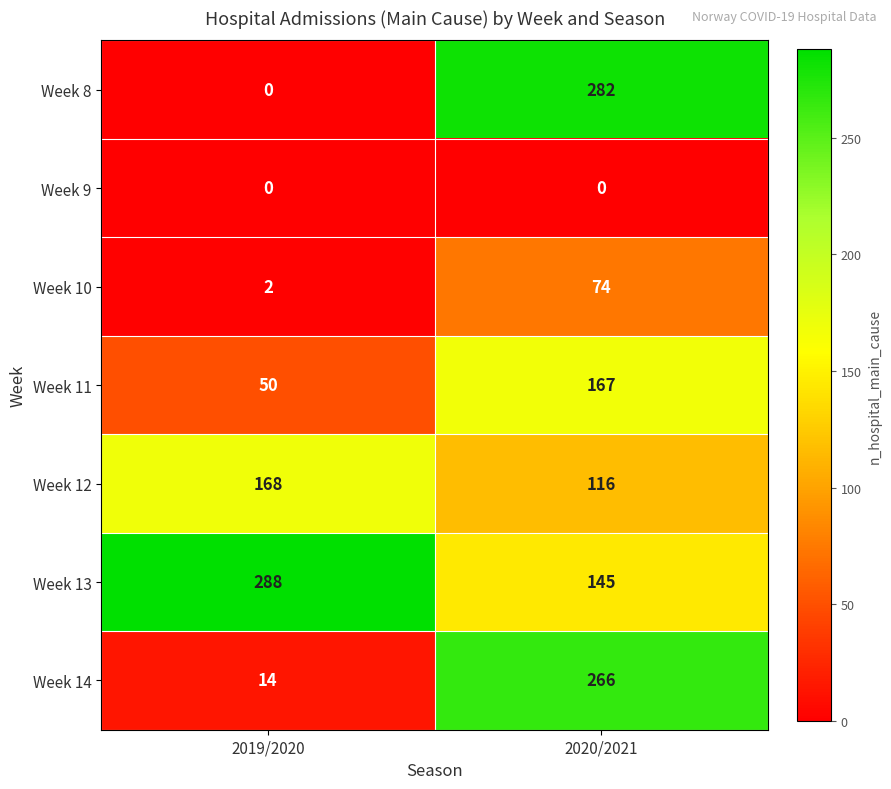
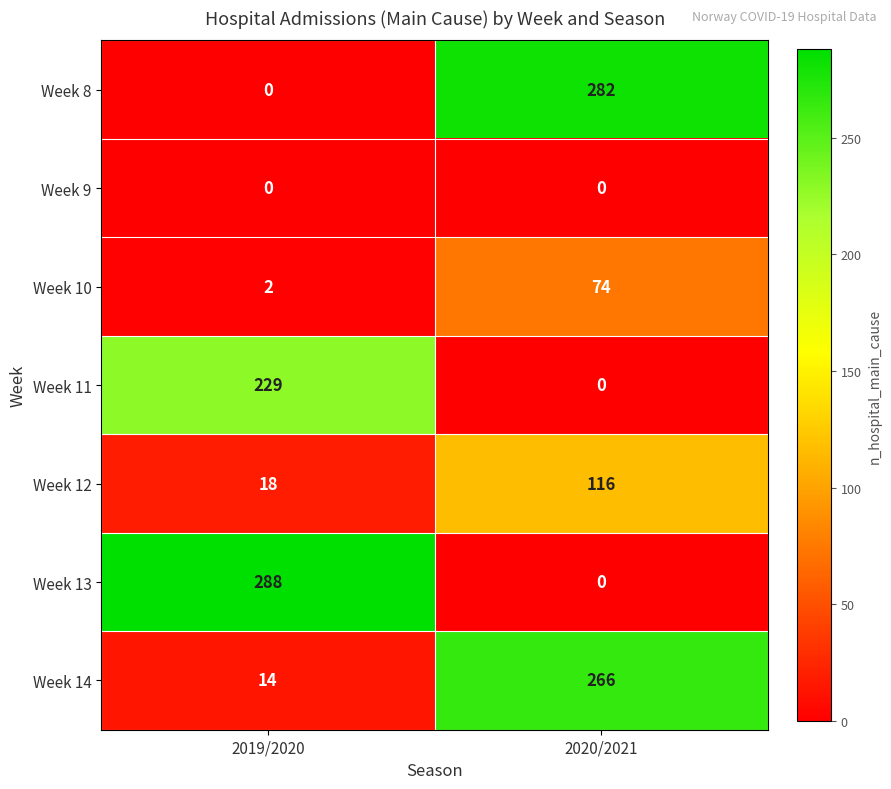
Week 11, 2019/2020: 50 -> 229
Week 11, 2020/2021: 167 -> 0
Week 12, 2019/2020: 168 -> 18
Week 13, 2020/2021: 145 -> 0
